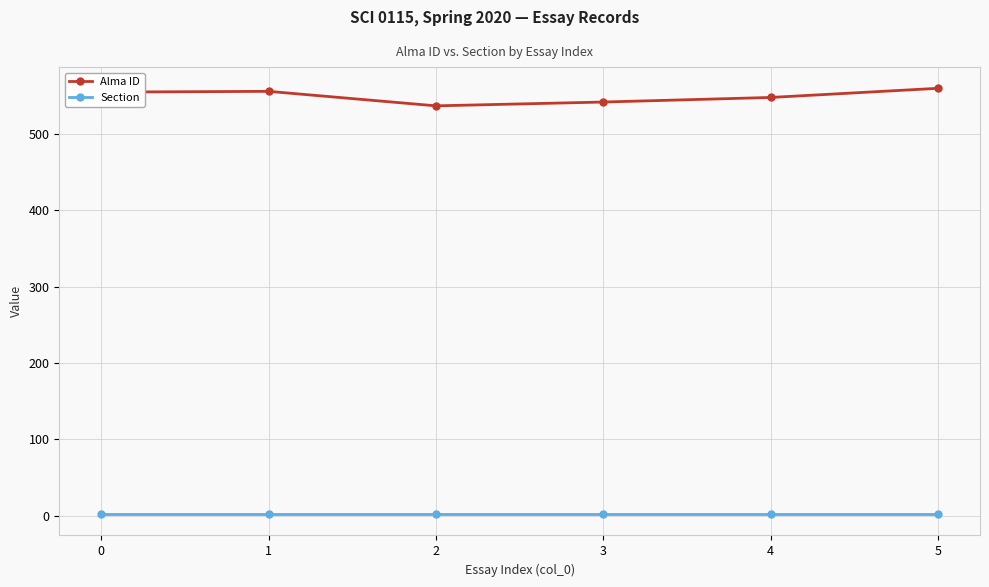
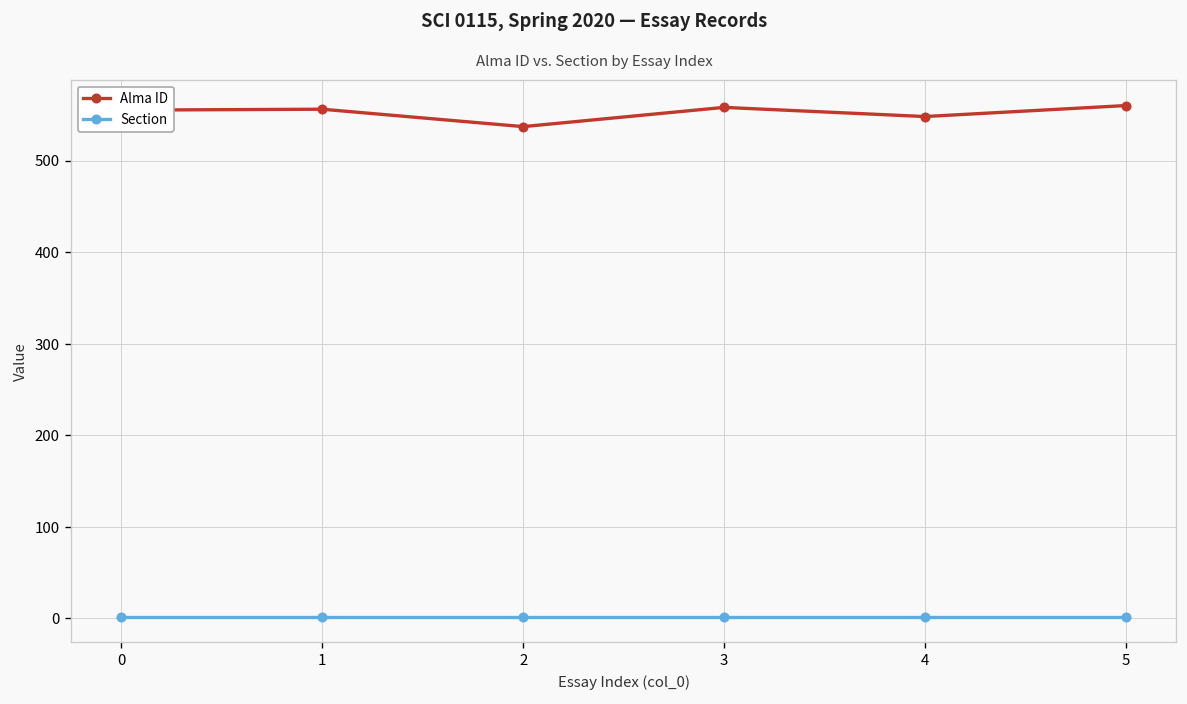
Alma ID, 3: 540 -> 560
